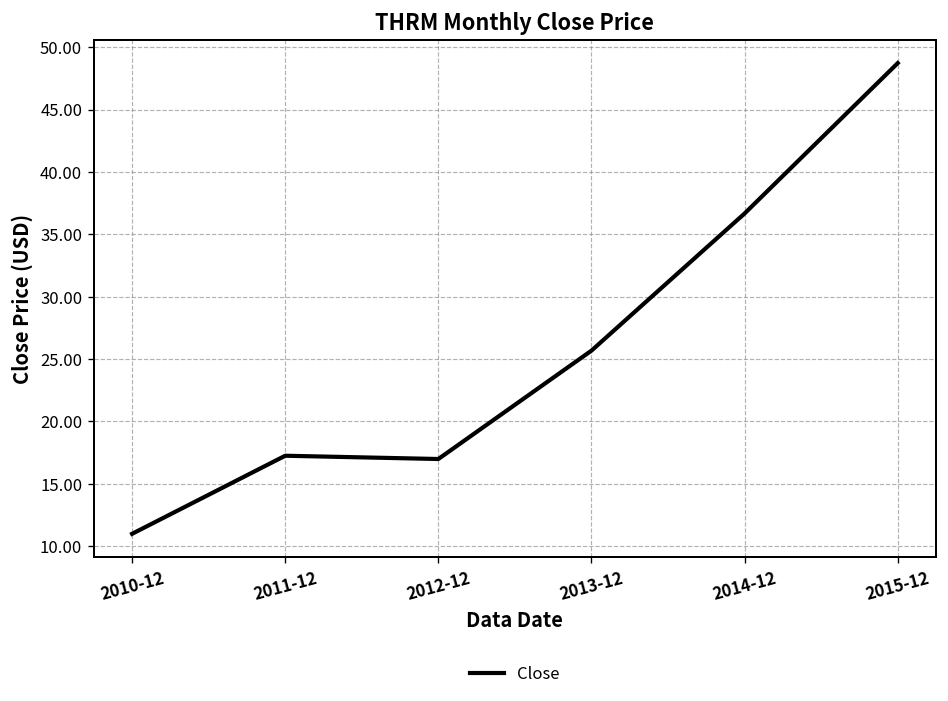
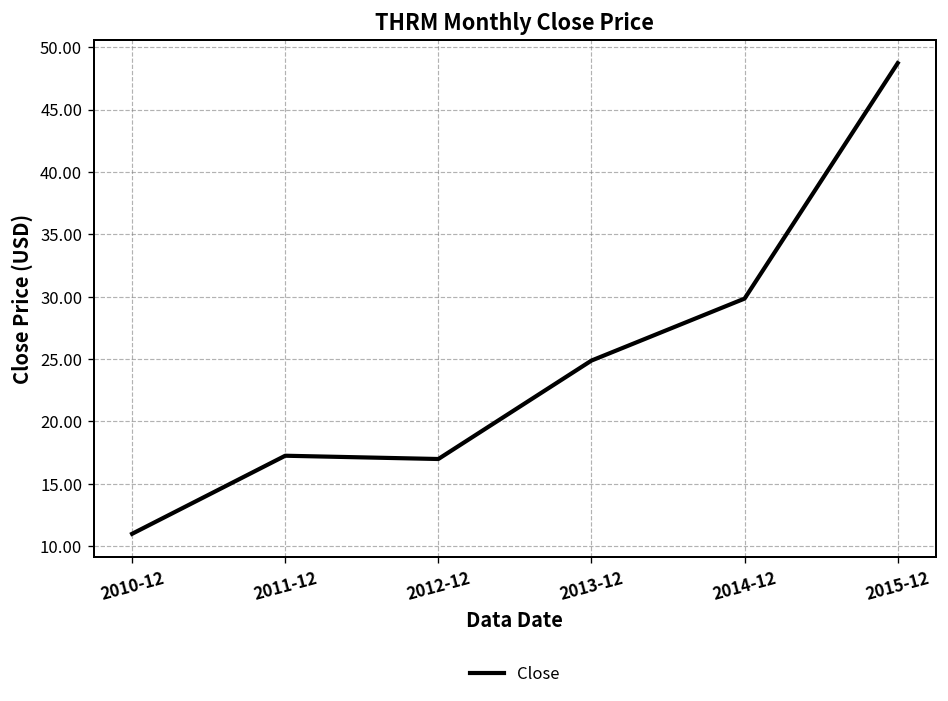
2013-12: 25.7 -> 24.9
2014-12: 36.7 -> 29.8
